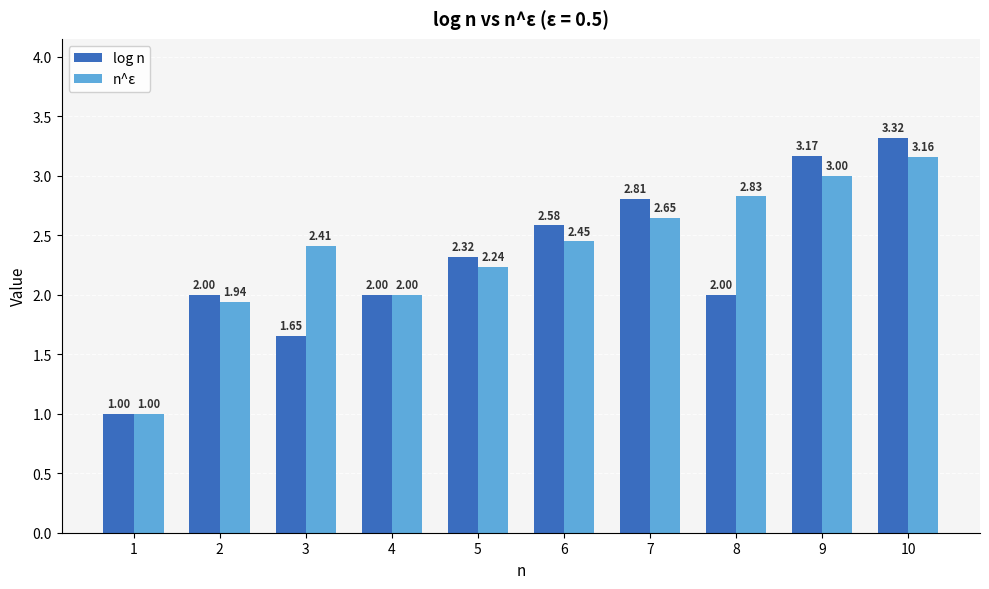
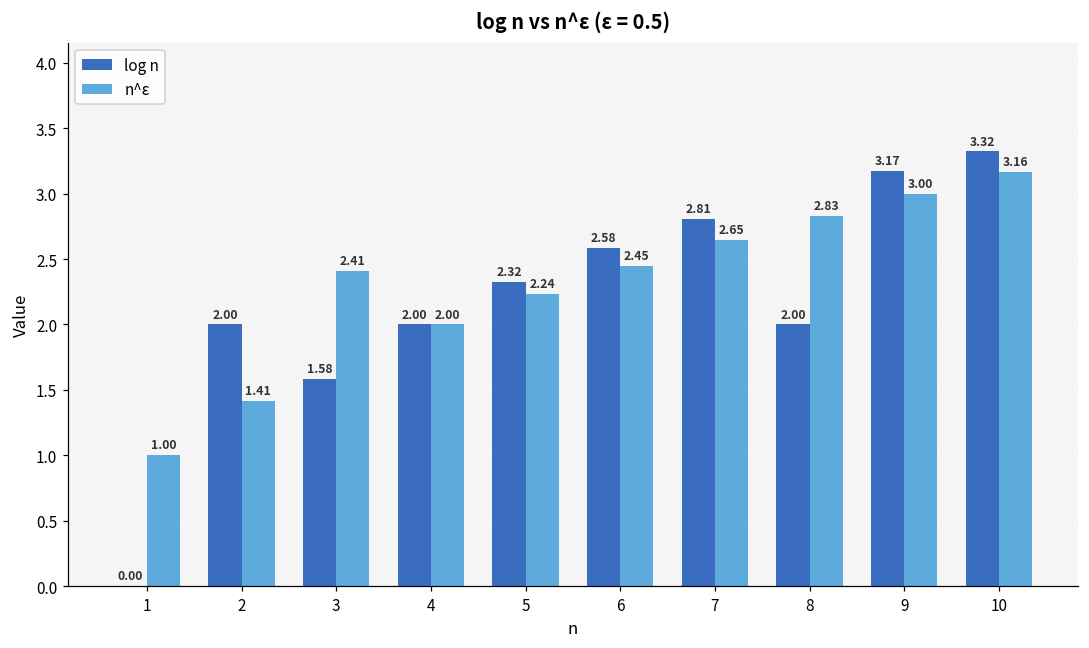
log n, 1: 1.00 -> 0.00
n^ε, 2: 1.94 -> 1.41
log n, 3: 1.65 -> 1.58
